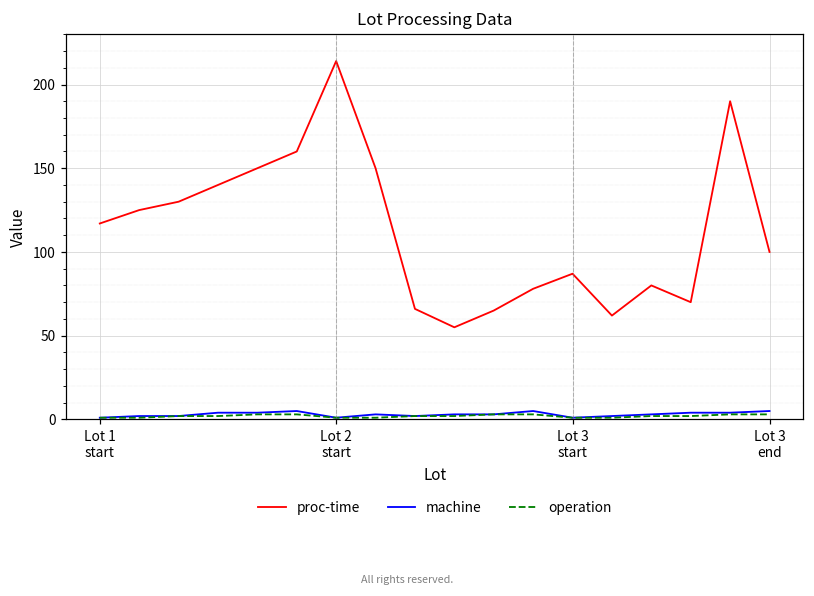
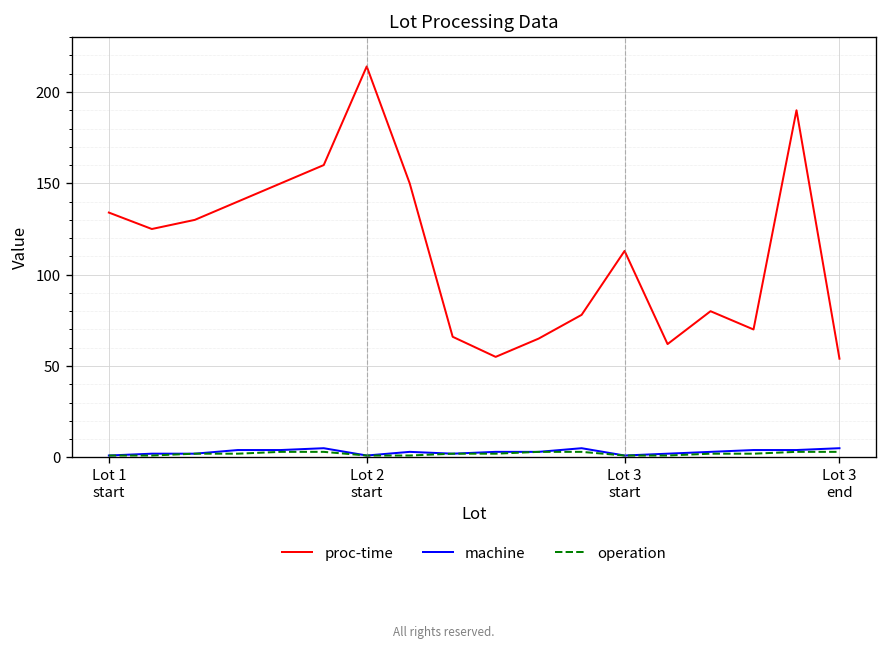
proc-time, Lot 1 start: 117 -> 134
proc-time, Lot 3 start: 87 -> 113
proc-time, Lot 3 end: 100 -> 54
